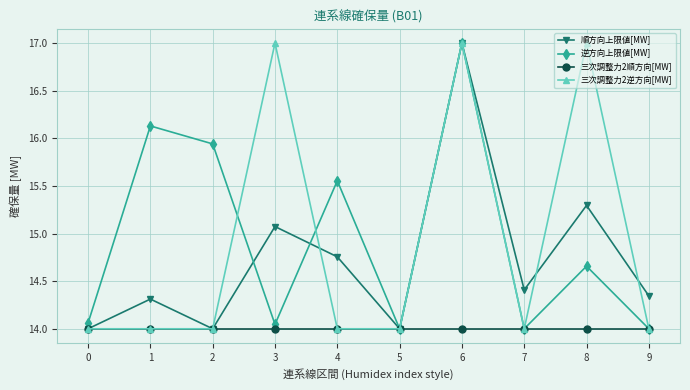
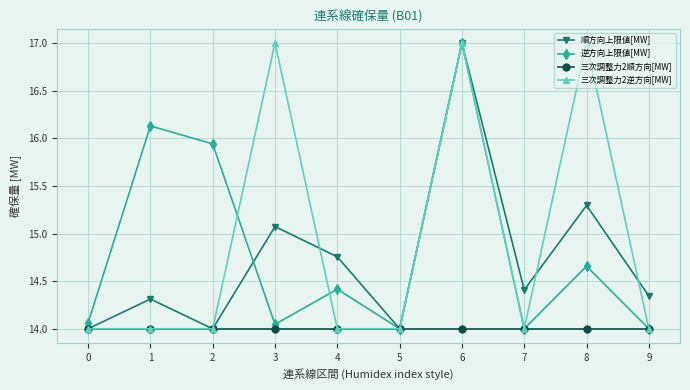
逆方向上限値[MW], 4: 15.6 -> 14.4
